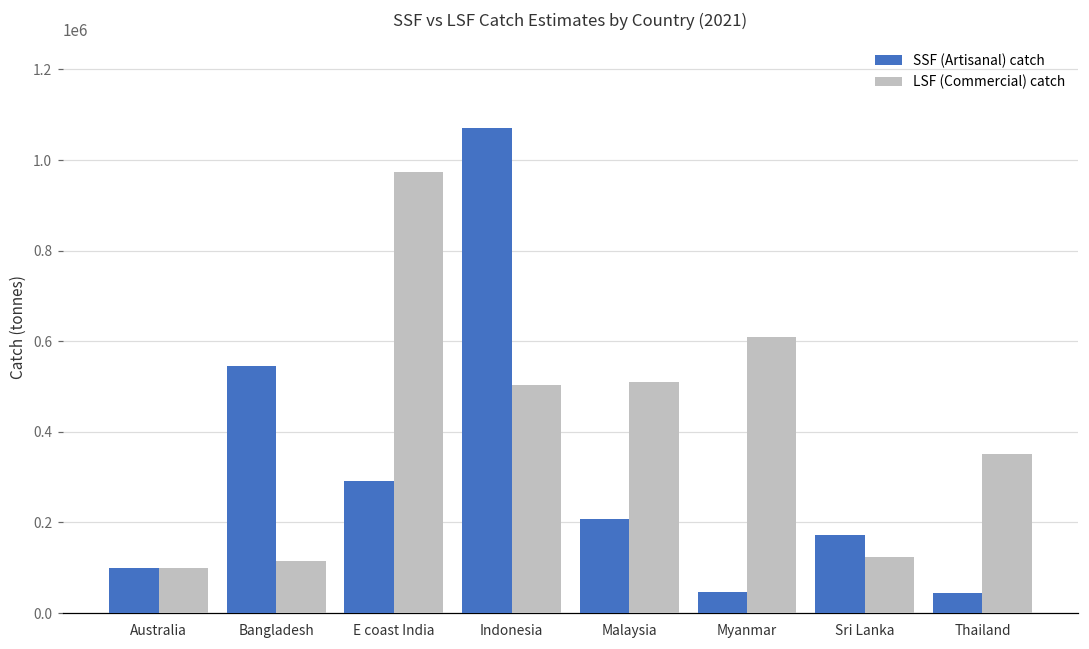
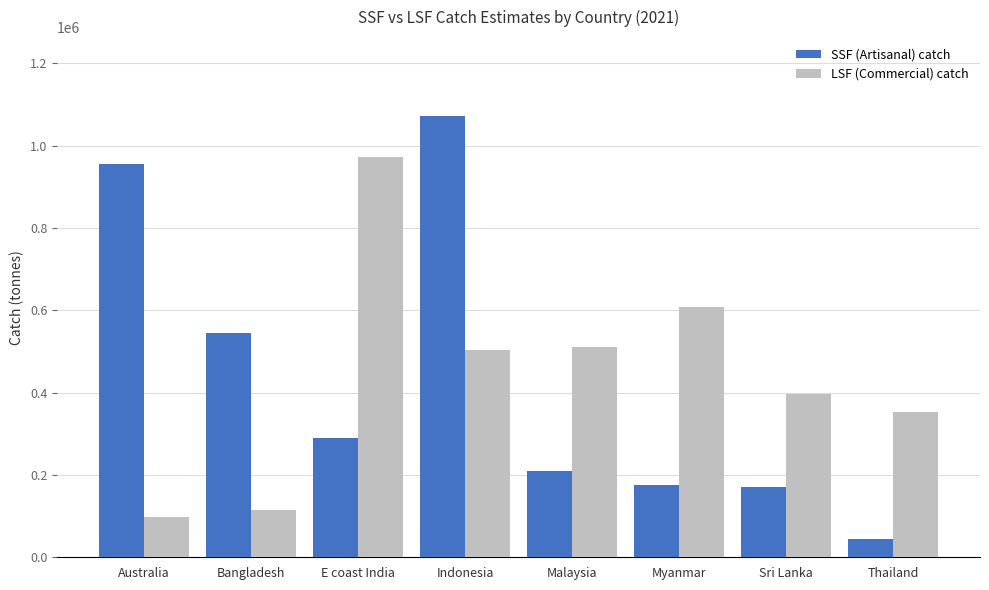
SSF (Artisanal) catch, Australia: 100000 -> 960000
SSF (Artisanal) catch, Myanmar: 50000 -> 180000
LSF (Commercial) catch, Sri Lanka: 120000 -> 400000
